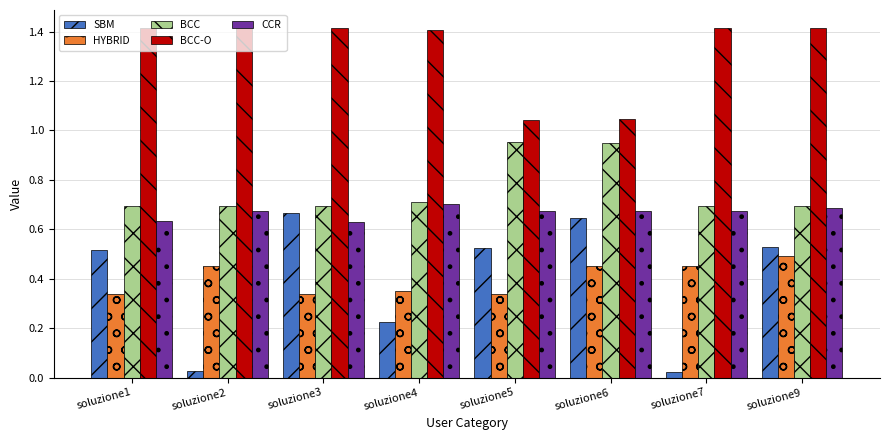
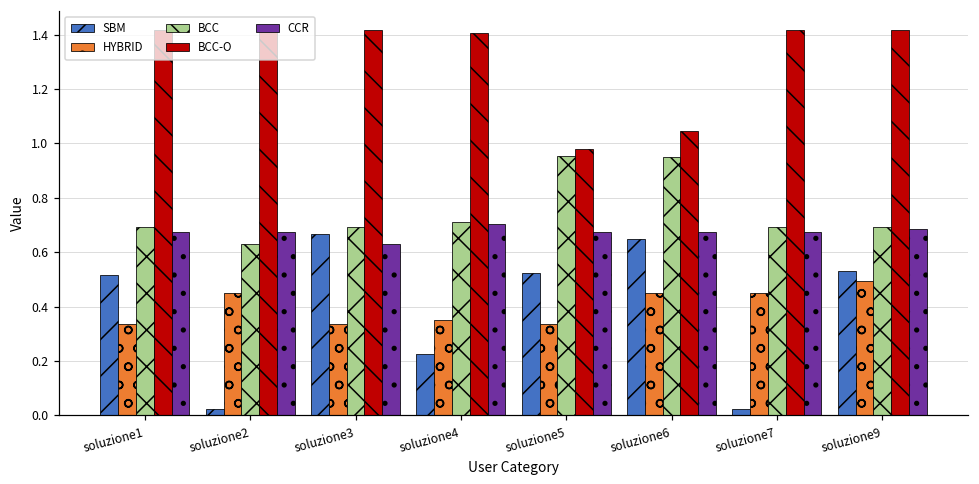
CCR, soluzione1: 0.63 -> 0.67
BCC, soluzione2: 0.69 -> 0.63
BCC-O, soluzione5: 1.04 -> 0.98
